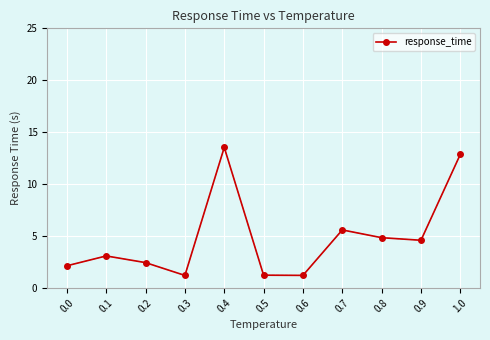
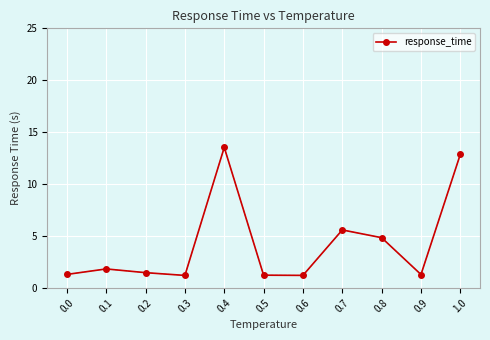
0.0: 2.1 -> 1.3
0.1: 3.1 -> 1.8
0.2: 2.4 -> 1.5
0.9: 4.6 -> 1.3
